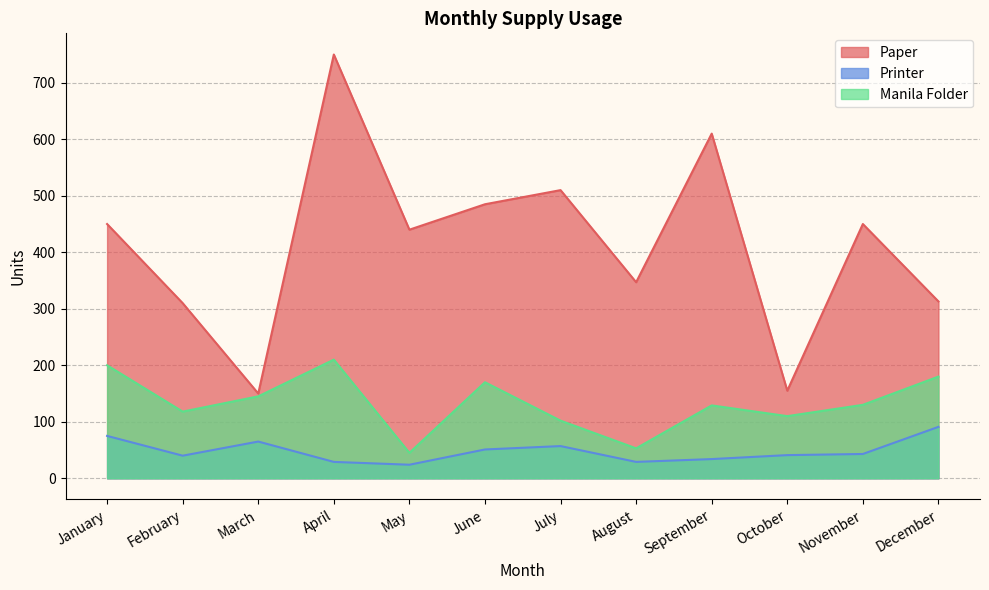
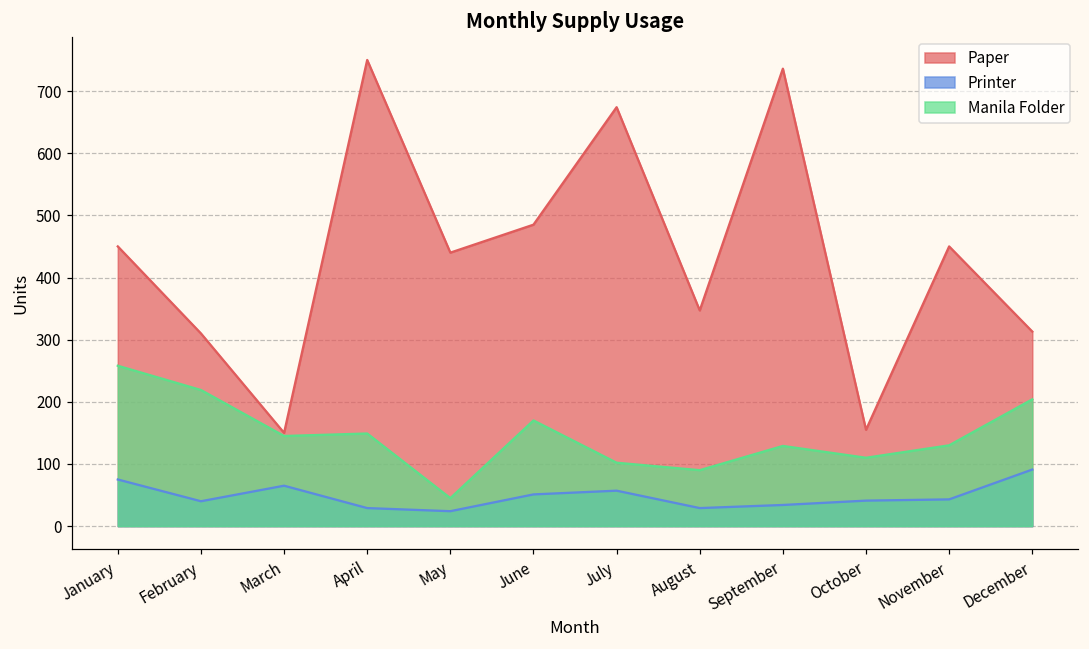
Manila Folder, January: 200 -> 260
Manila Folder, February: 120 -> 220
Manila Folder, April: 210 -> 150
Paper, July: 510 -> 670
Manila Folder, August: 50 -> 90
Paper, September: 610 -> 740
Manila Folder, December: 180 -> 200
